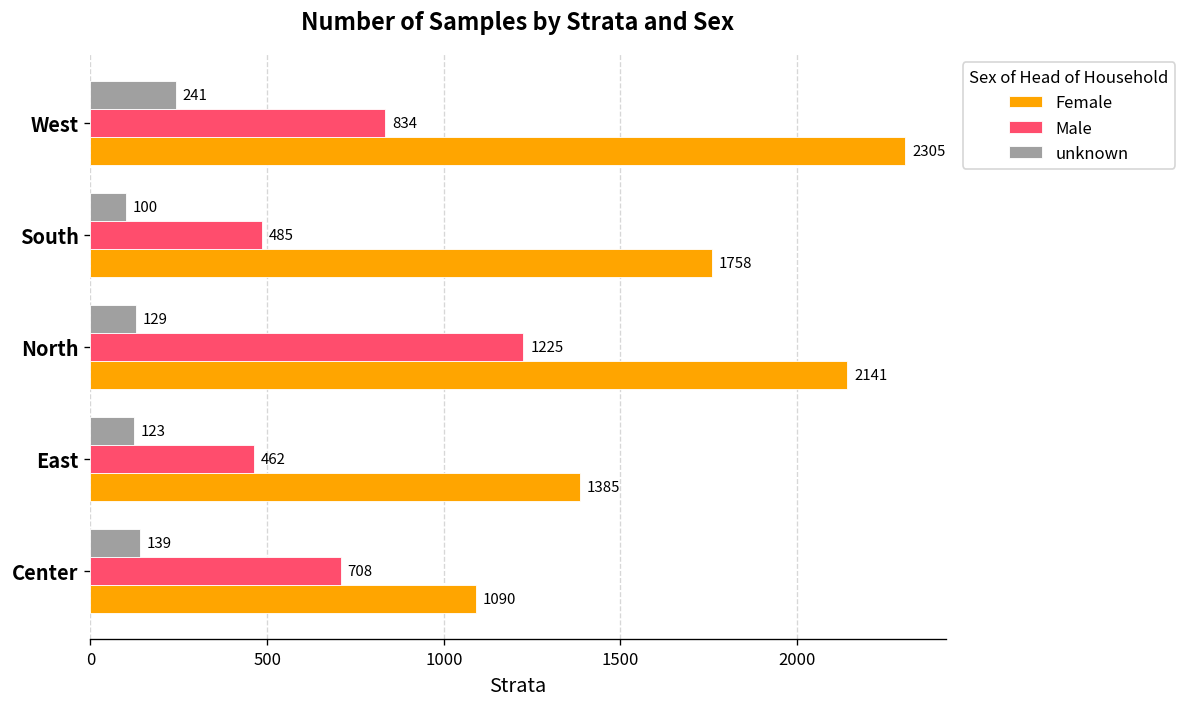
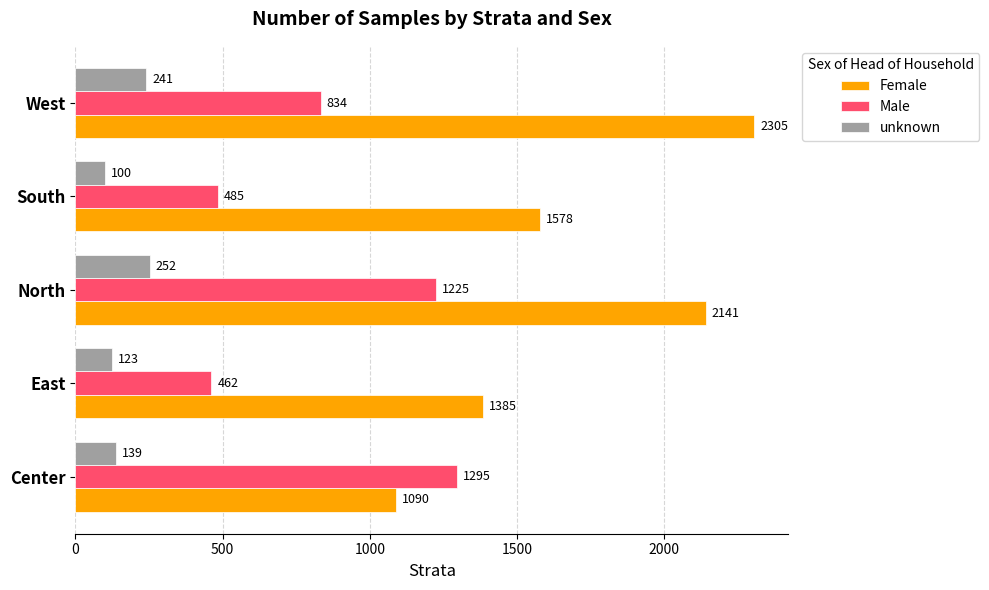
Female, South: 1758 -> 1578
unknown, North: 129 -> 252
Male, Center: 708 -> 1295
